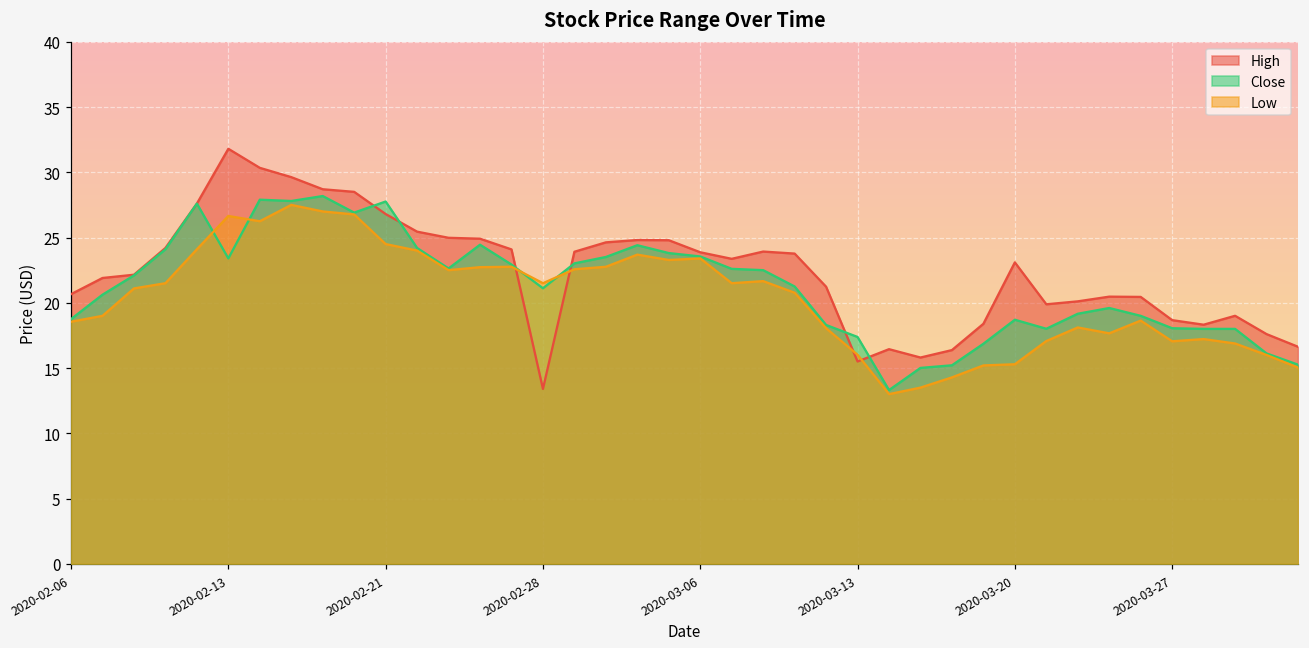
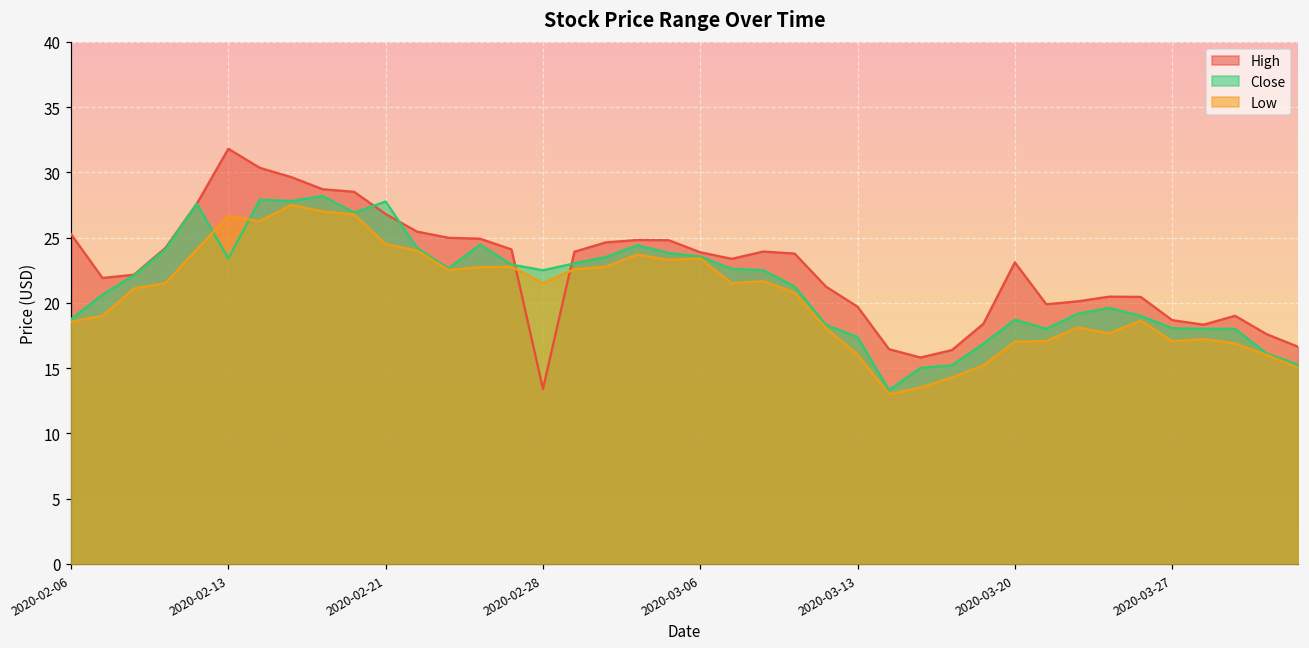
High, 2020-02-06: 20.7 -> 25.3
Close, 2020-02-28: 21.1 -> 22.5
High, 2020-03-13: 15.5 -> 19.7
Low, 2020-03-20: 15.3 -> 17.0
